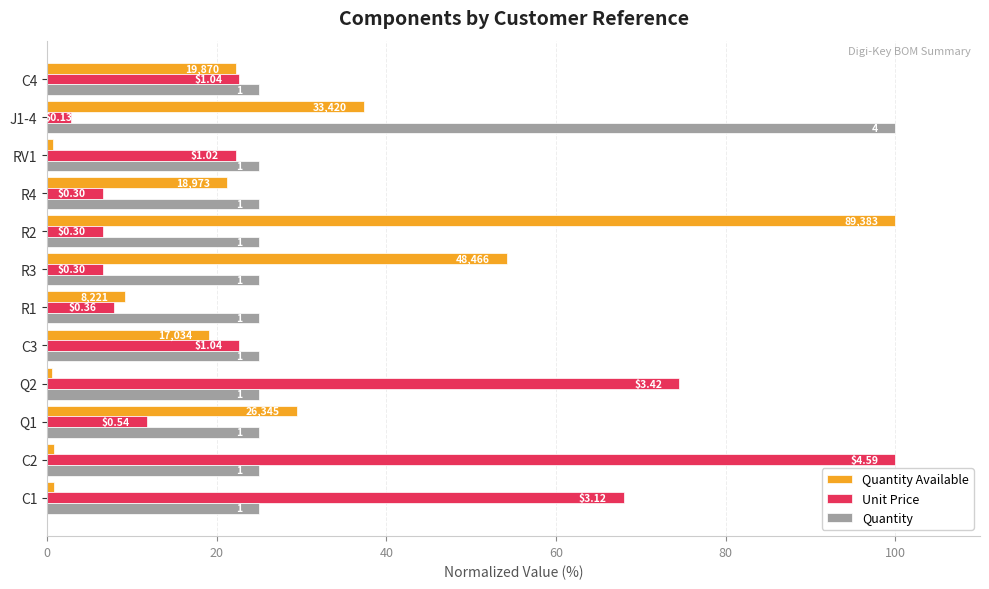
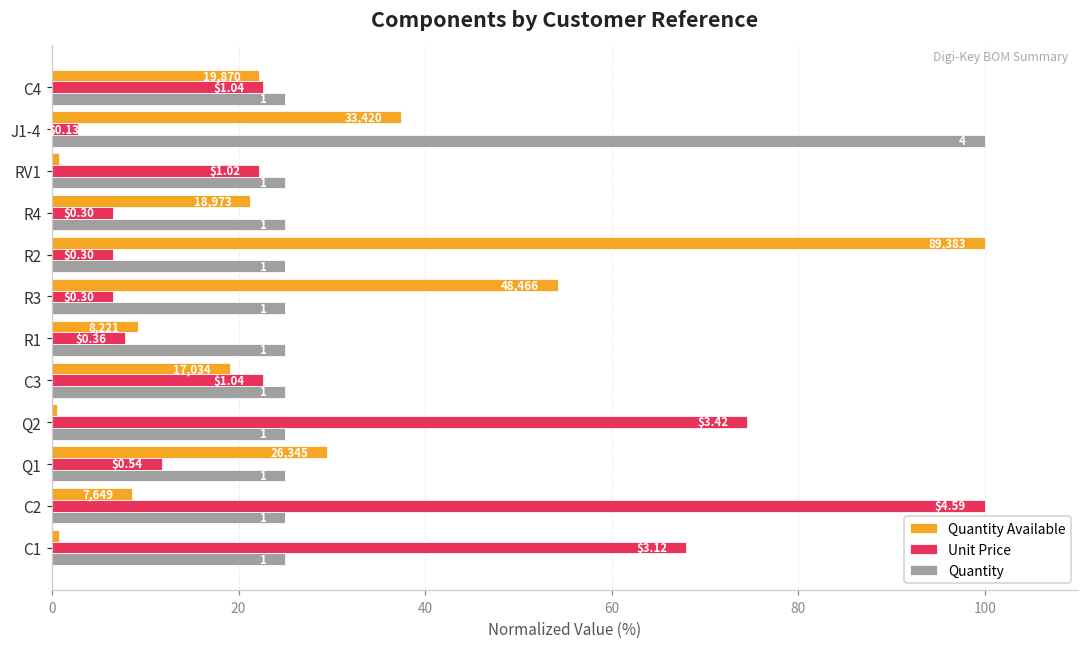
Quantity Available, C2: 1 -> 9
